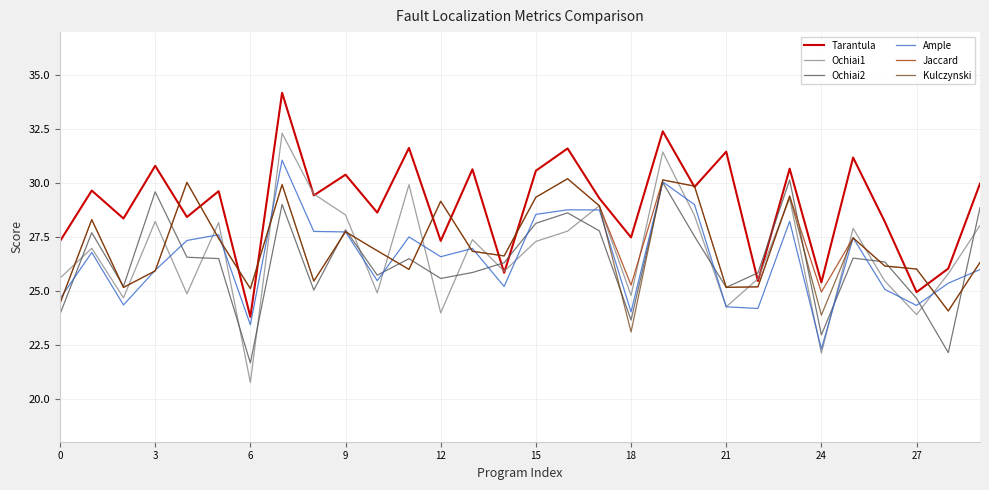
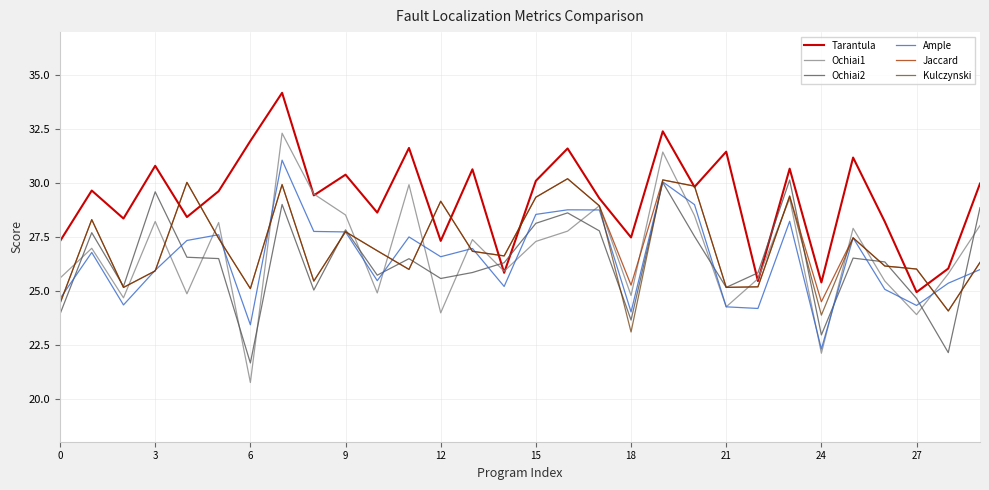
Tarantula, 6: 23.8 -> 32.0
Tarantula, 15: 30.6 -> 30.1
Jaccard, 24: 24.9 -> 24.5
